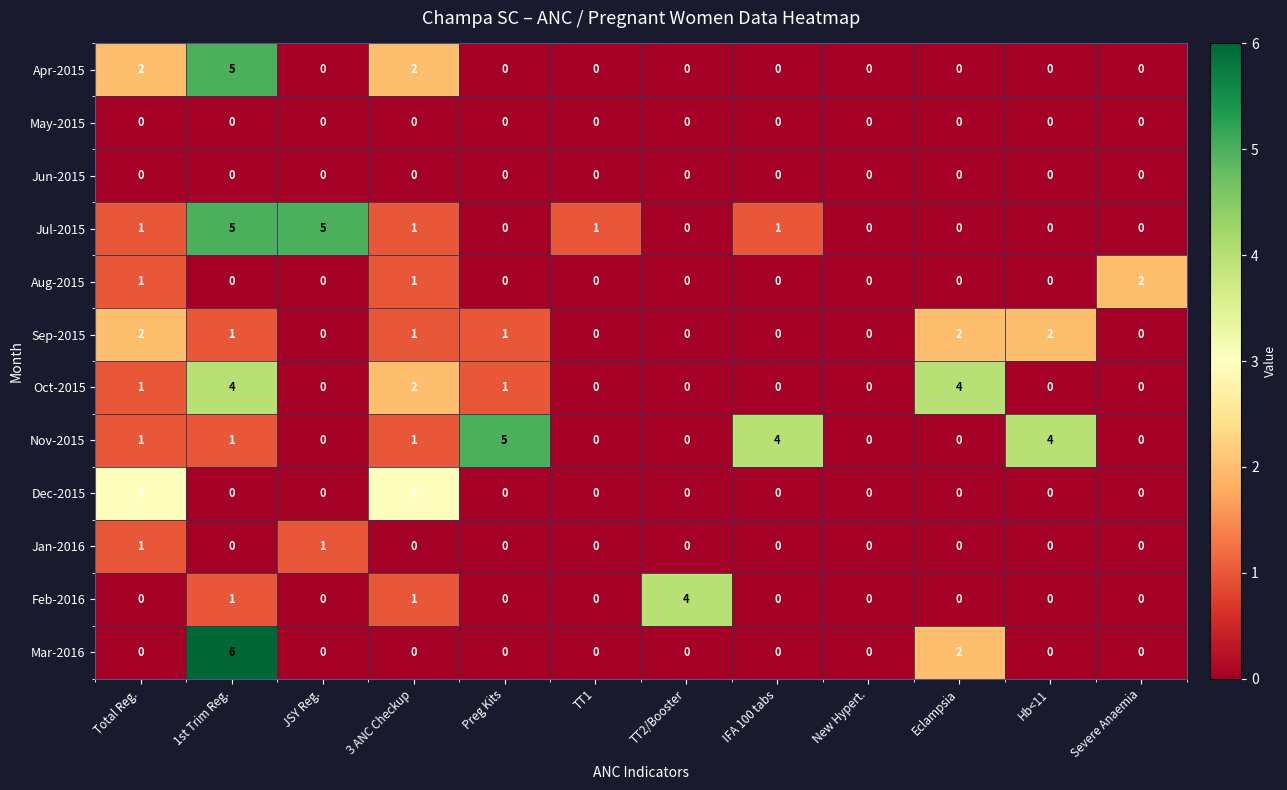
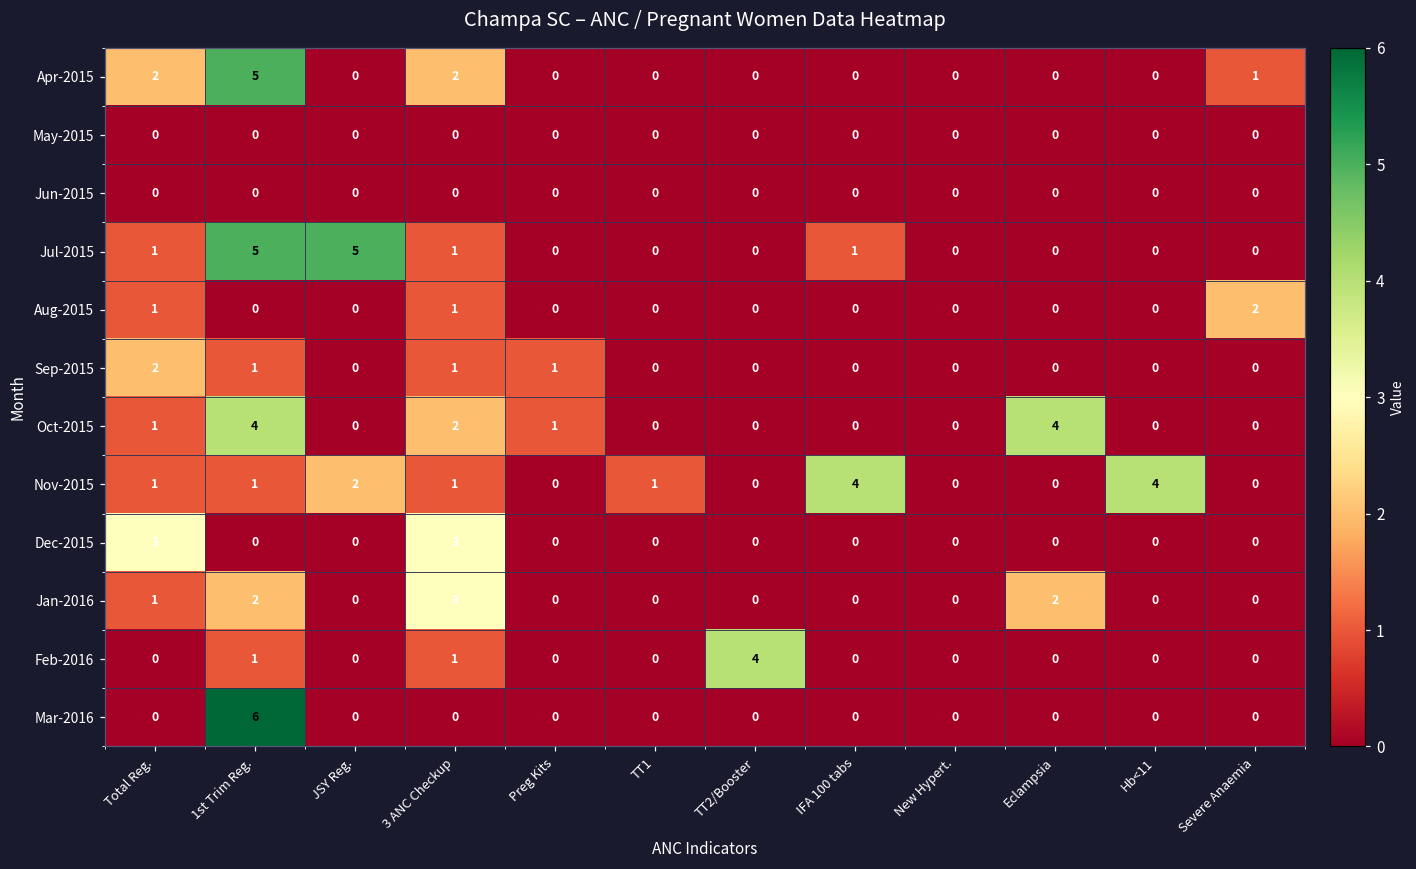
Apr-2015, Severe Anaemia: 0 -> 1
Jul-2015, TT1: 1 -> 0
Sep-2015, Eclampsia: 2 -> 0
Sep-2015, Hb<11: 2 -> 0
Nov-2015, JSY Reg.: 0 -> 2
Nov-2015, Preg Kits: 5 -> 0
Nov-2015, TT1: 0 -> 1
Jan-2016, 1st Trim Reg.: 0 -> 2
Jan-2016, JSY Reg.: 1 -> 0
Jan-2016, 3 ANC Checkup: 0 -> 3
Jan-2016, Eclampsia: 0 -> 2
Mar-2016, Eclampsia: 2 -> 0
